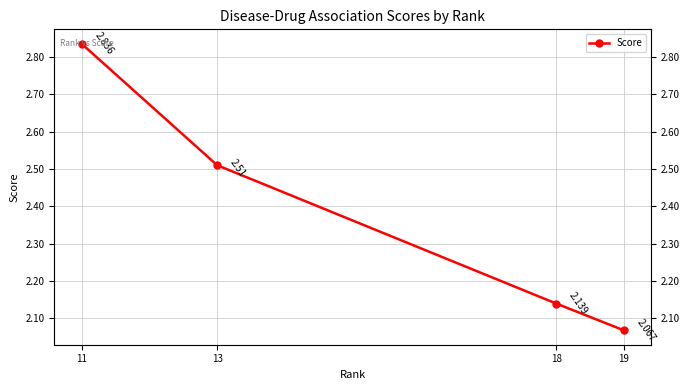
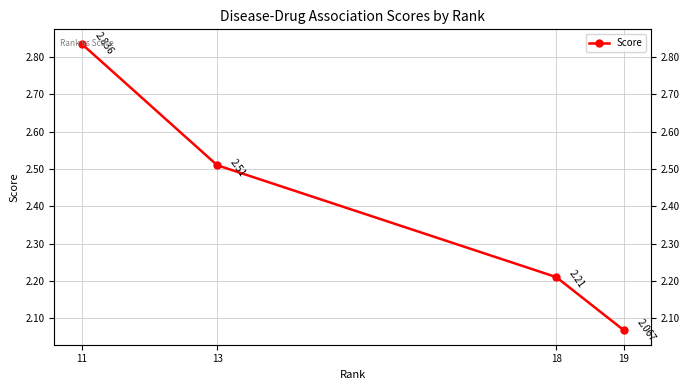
18: 2.139 -> 2.21
